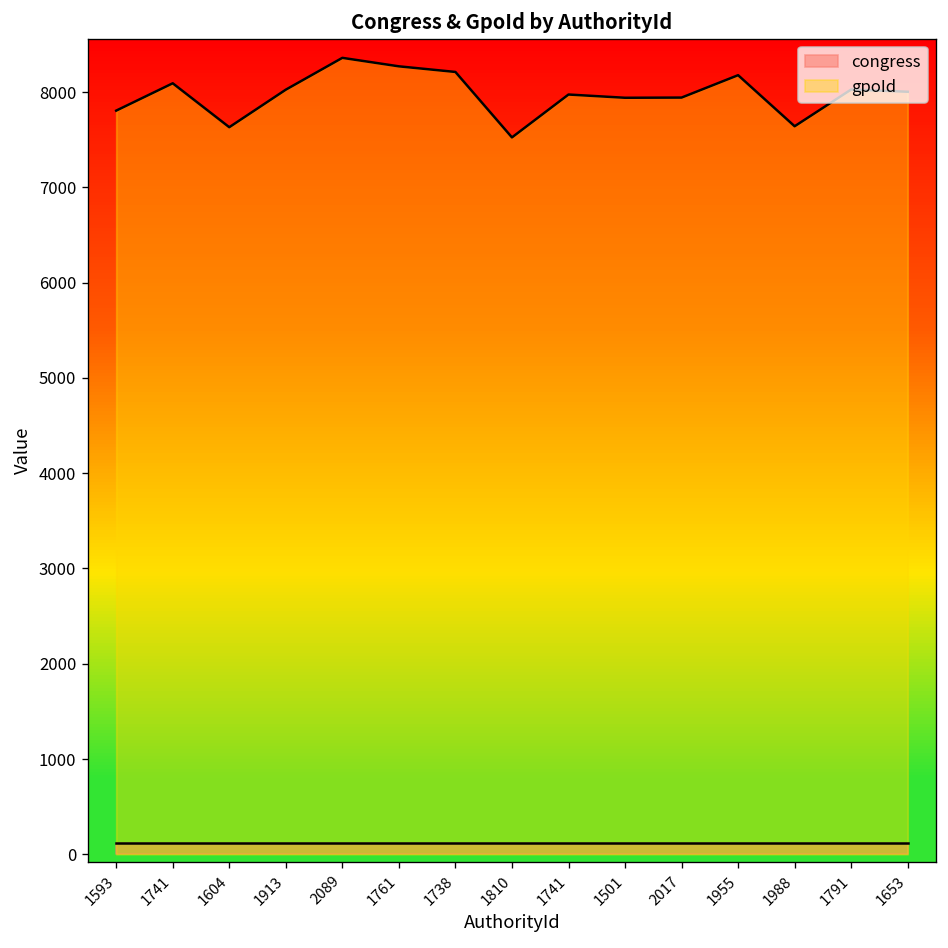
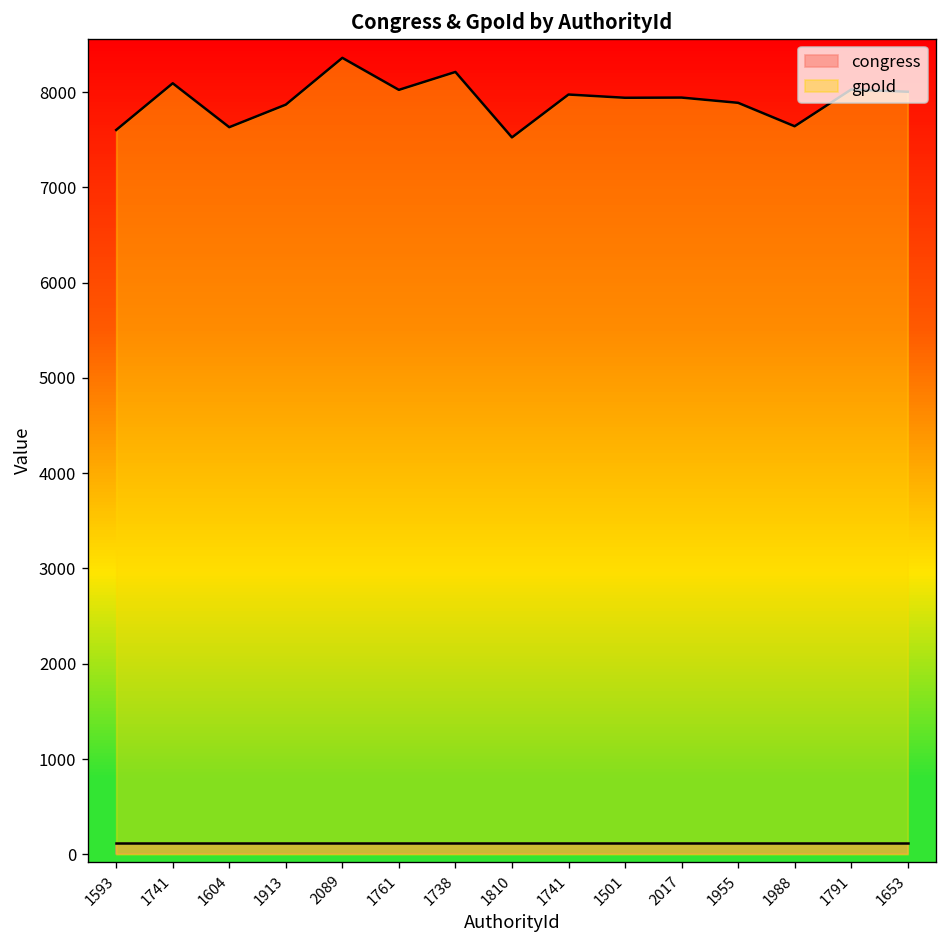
gpoId, 1593: 7800 -> 7600
gpoId, 1913: 8000 -> 7900
gpoId, 1761: 8300 -> 8000
gpoId, 1955: 8200 -> 7900
